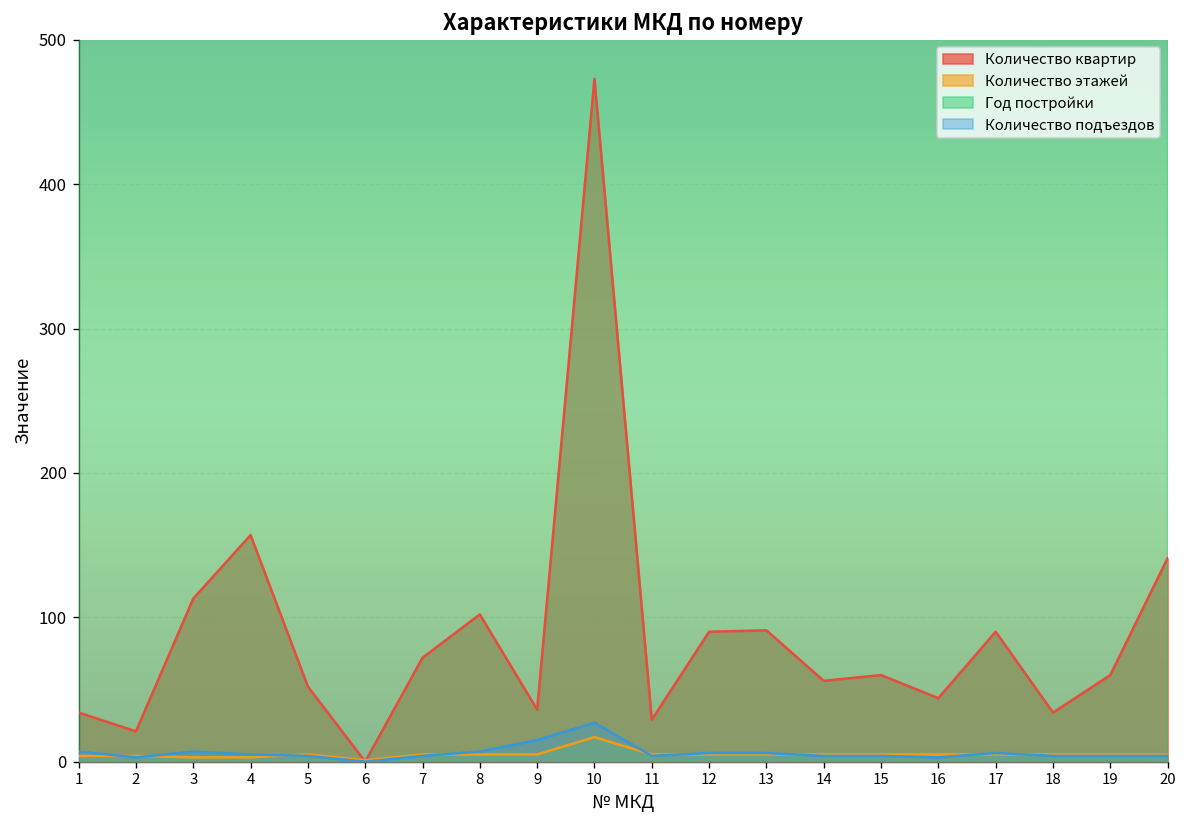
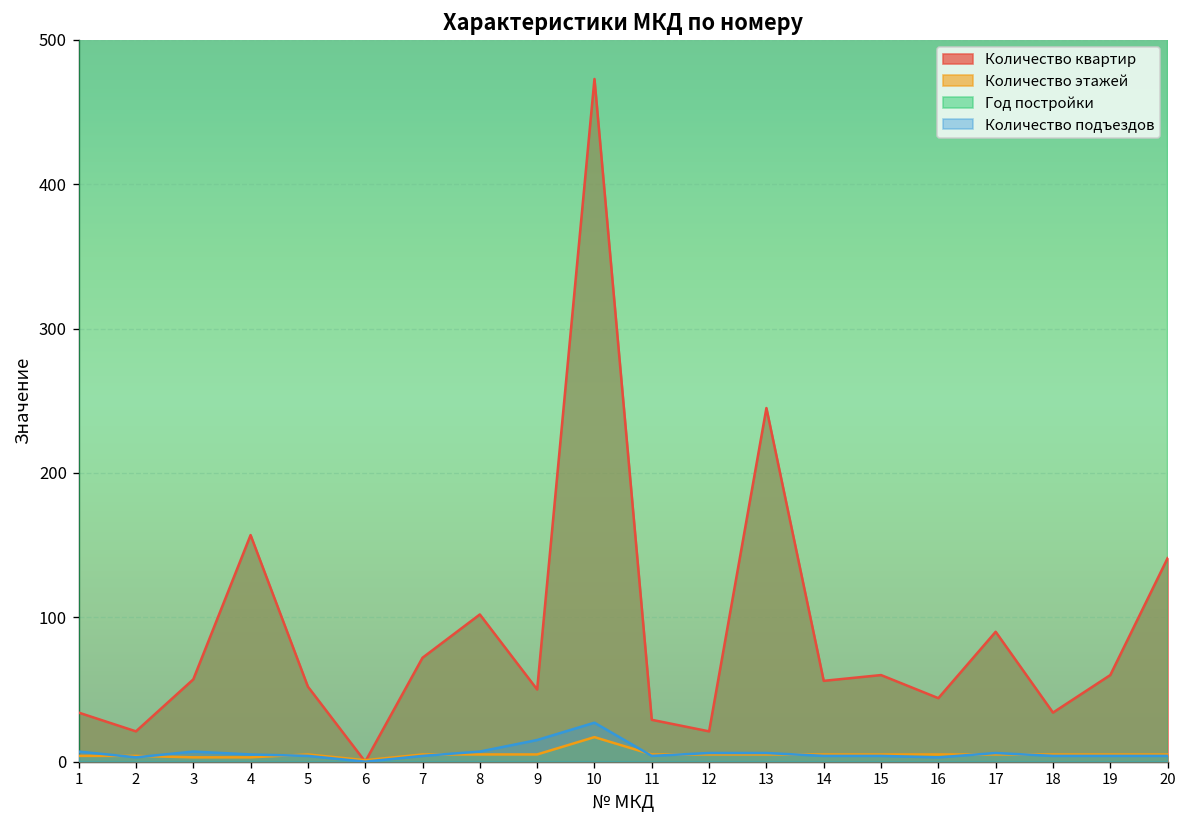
Количество квартир, 3: 113 -> 57
Количество квартир, 9: 36 -> 50
Количество квартир, 12: 90 -> 21
Количество квартир, 13: 91 -> 245
